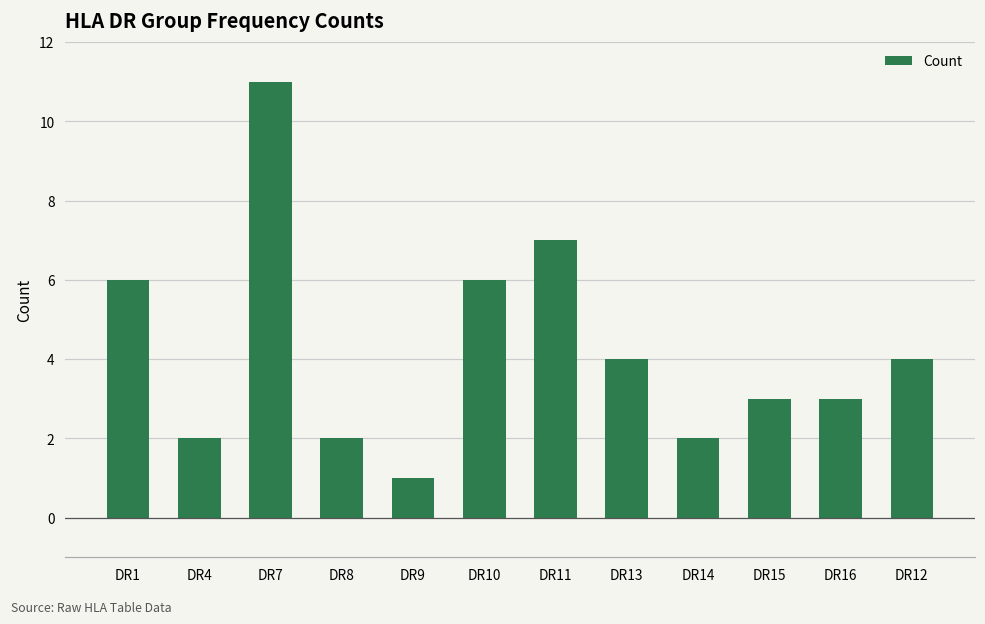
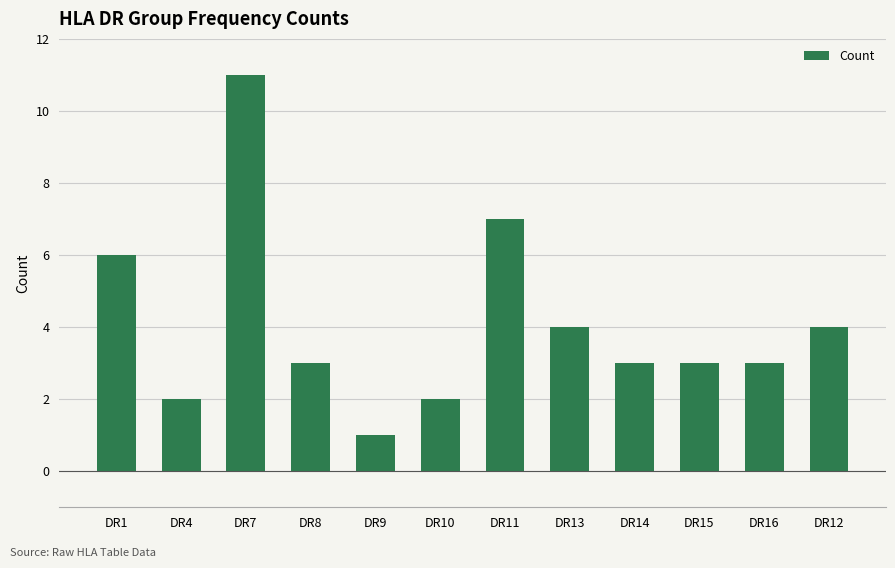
DR8: 2 -> 3
DR10: 6 -> 2
DR14: 2 -> 3
